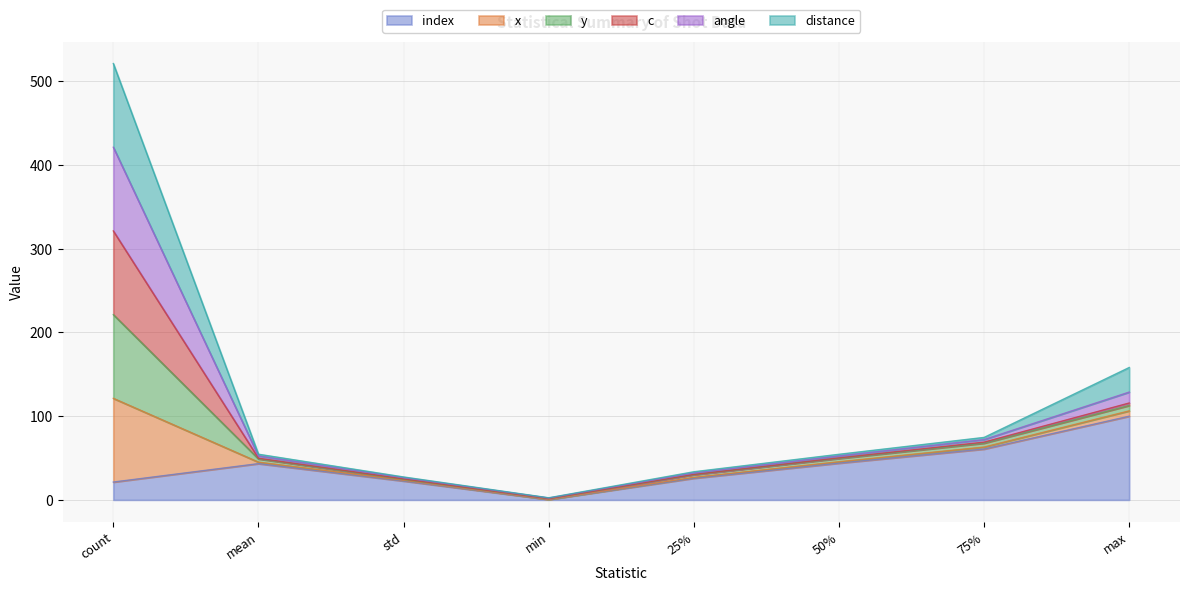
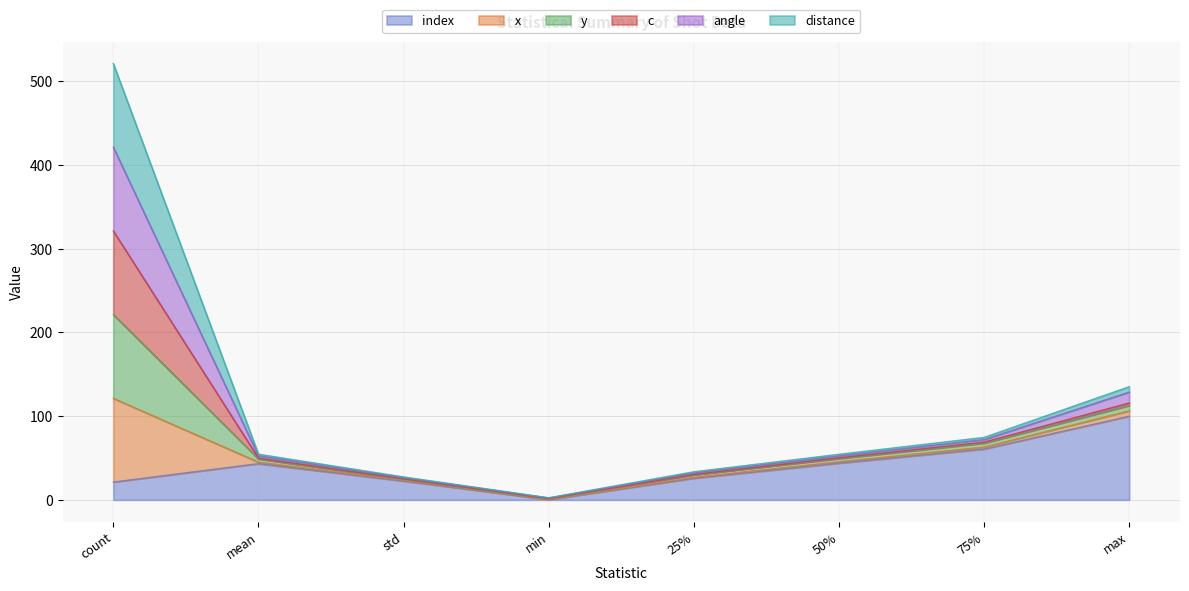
distance, max: 30 -> 10
